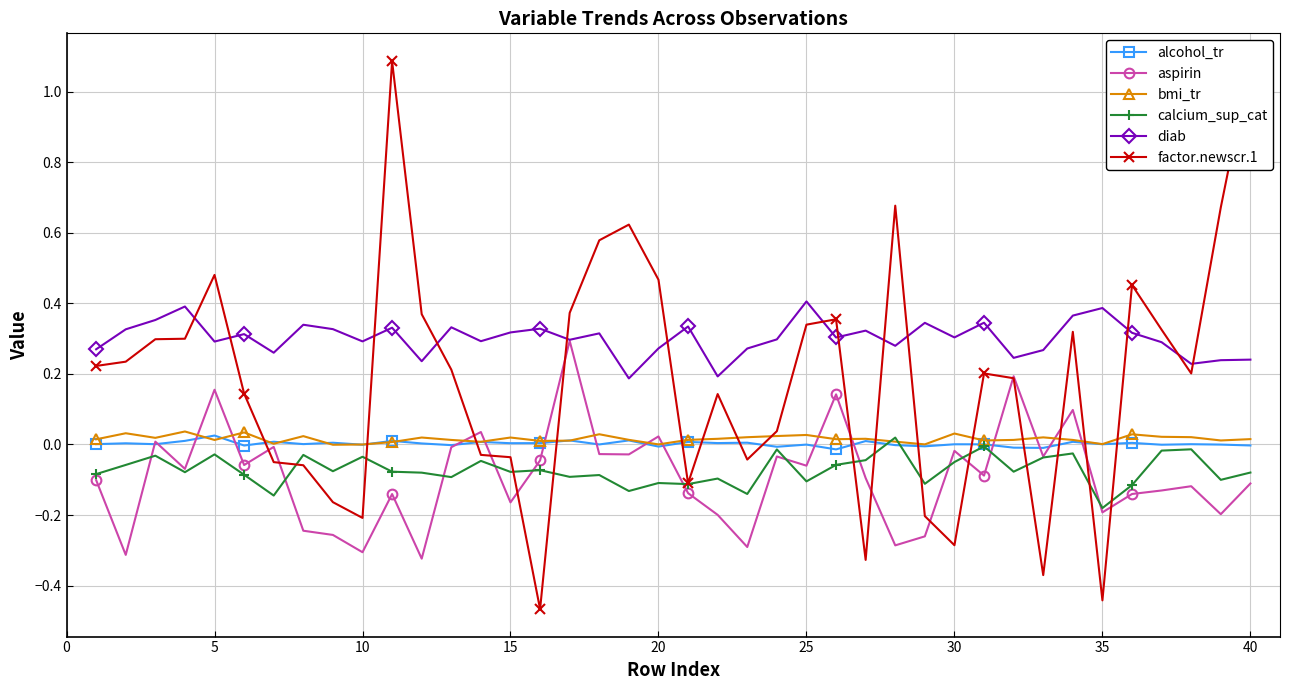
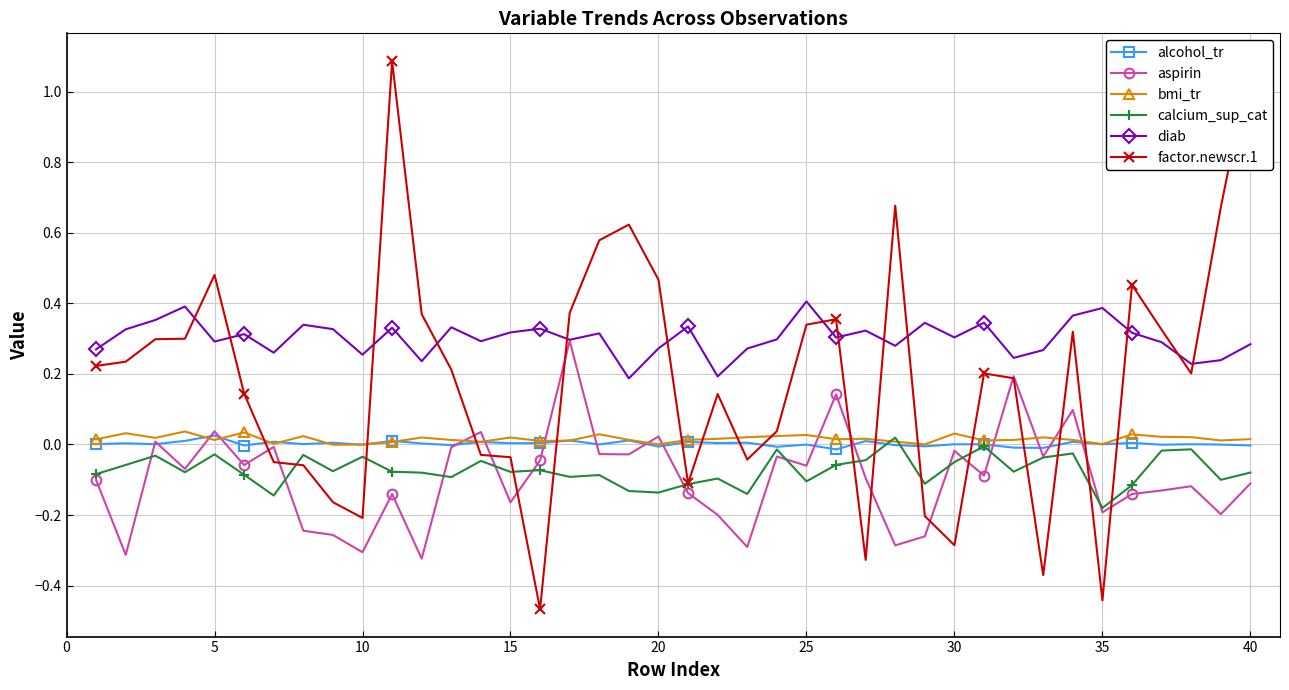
aspirin, 5: 0.16 -> 0.04
diab, 10: 0.29 -> 0.25
calcium_sup_cat, 20: -0.11 -> -0.14
diab, 40: 0.24 -> 0.28
